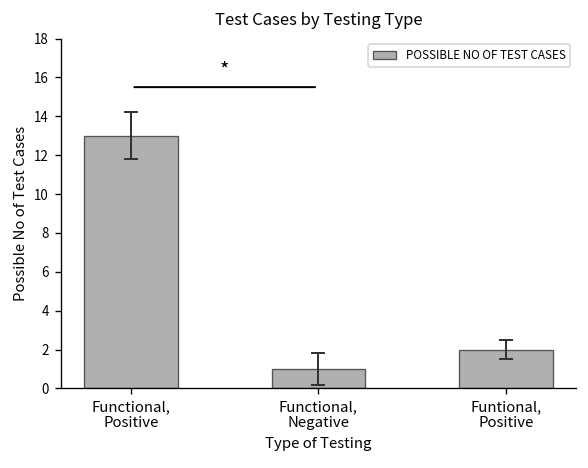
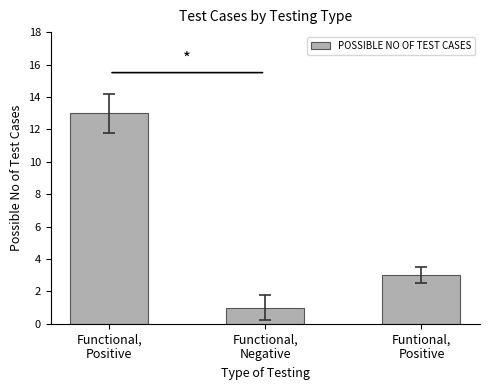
POSSIBLE NO OF TEST CASES, Funtional, Positive: 2 -> 3
